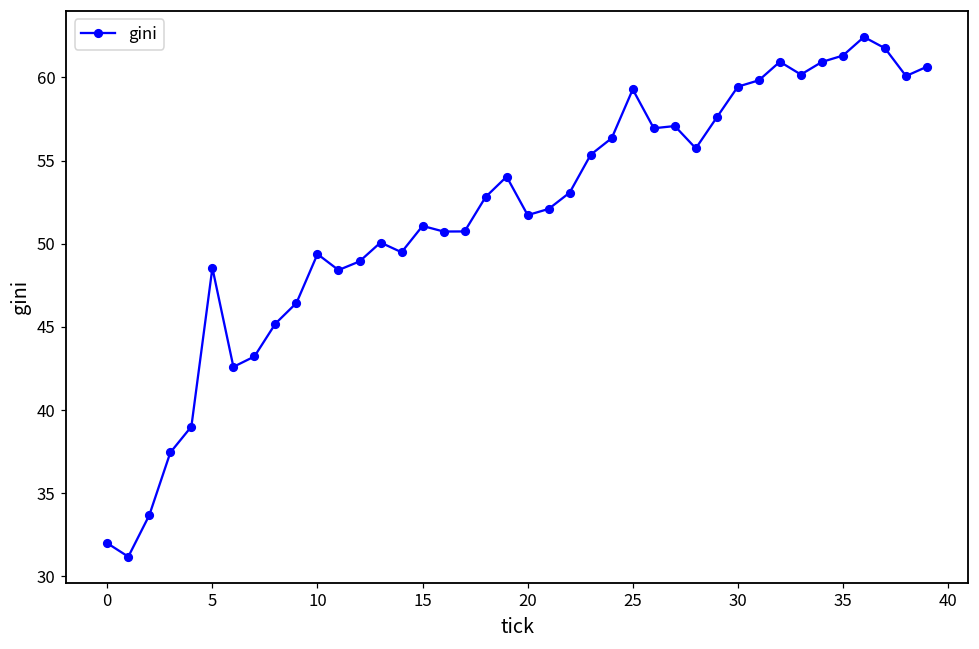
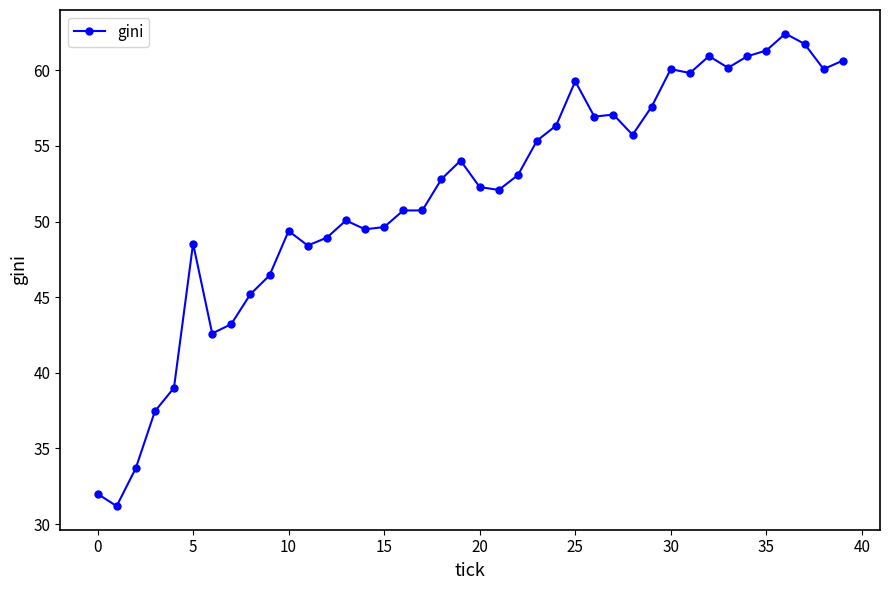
15: 51.1 -> 49.6
20: 51.7 -> 52.3
30: 59.4 -> 60.1
